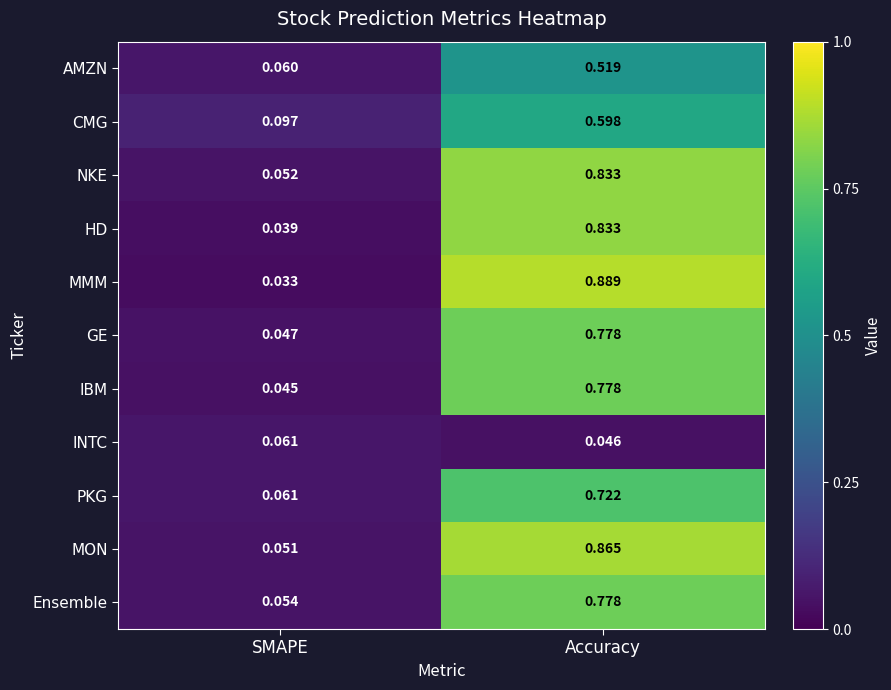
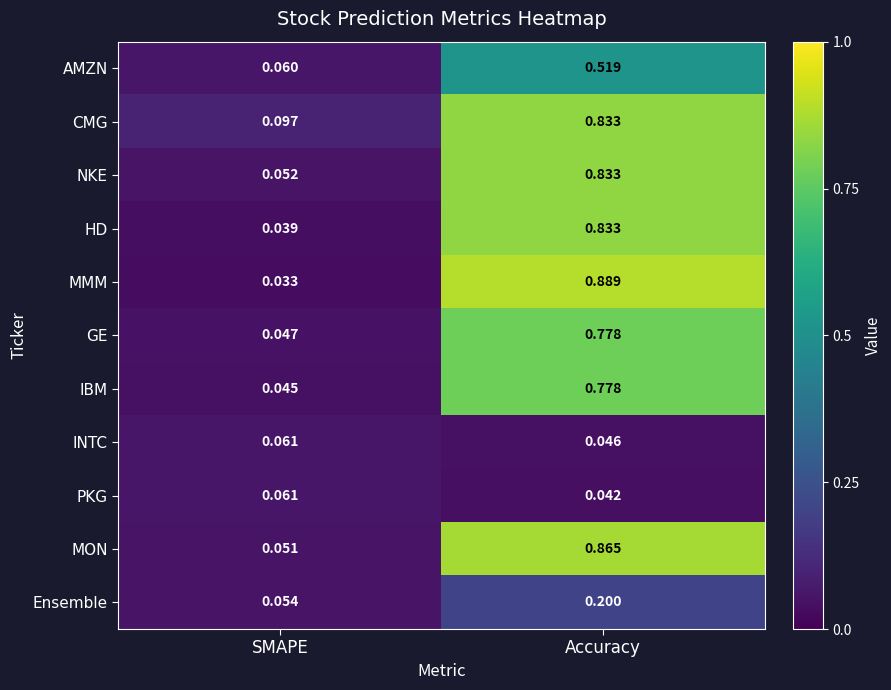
CMG, Accuracy: 0.598 -> 0.833
PKG, Accuracy: 0.722 -> 0.042
Ensemble, Accuracy: 0.778 -> 0.200
